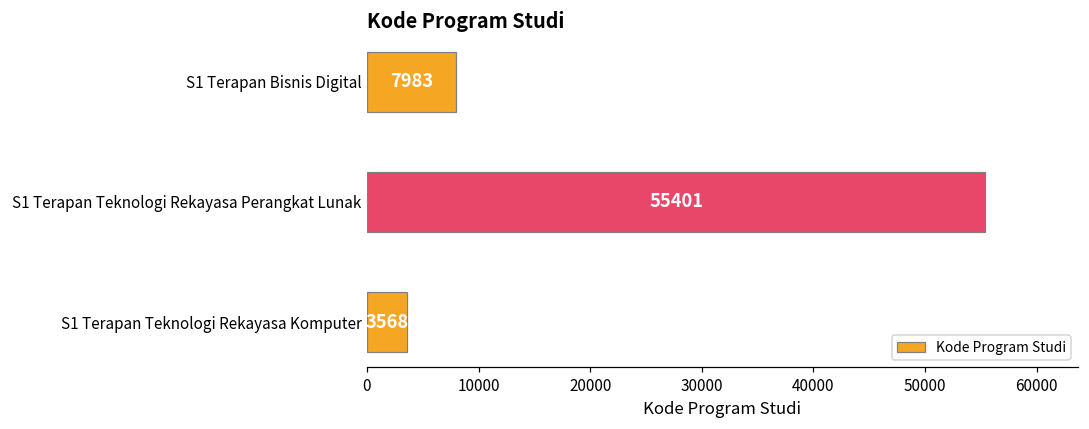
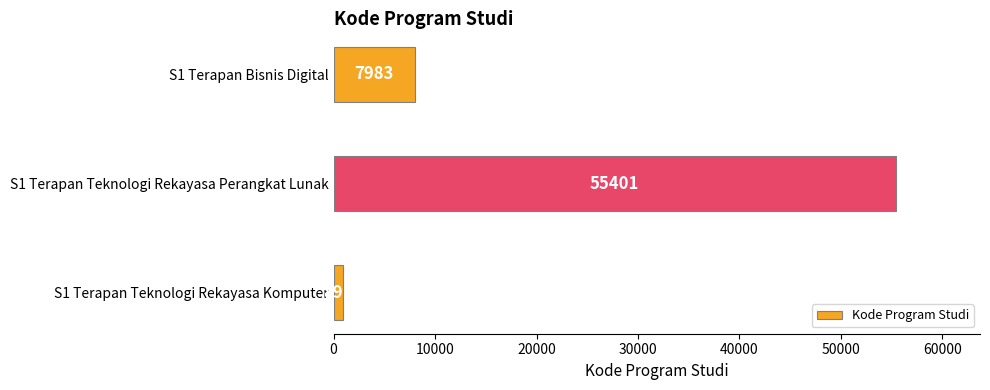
S1 Terapan Teknologi Rekayasa Komputer: 3600 -> 900
